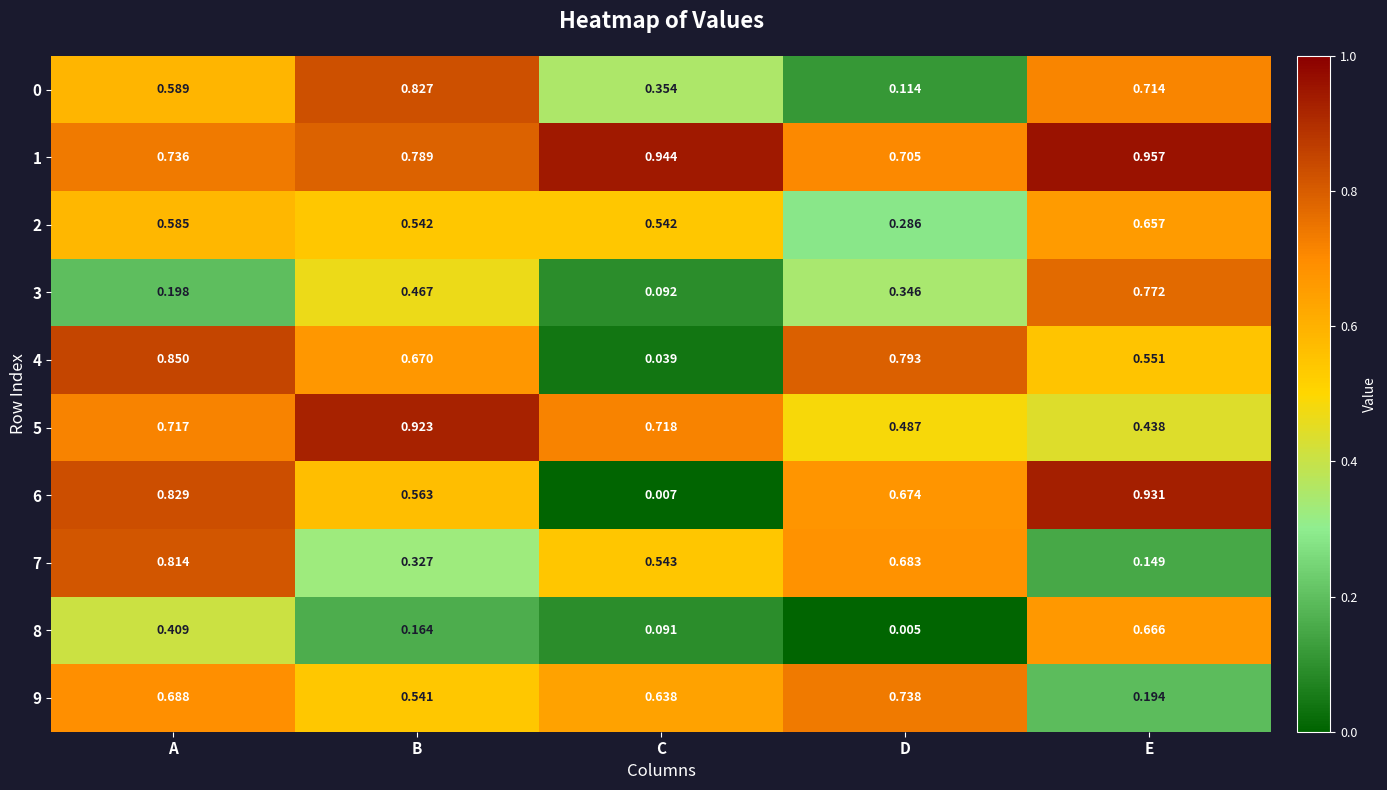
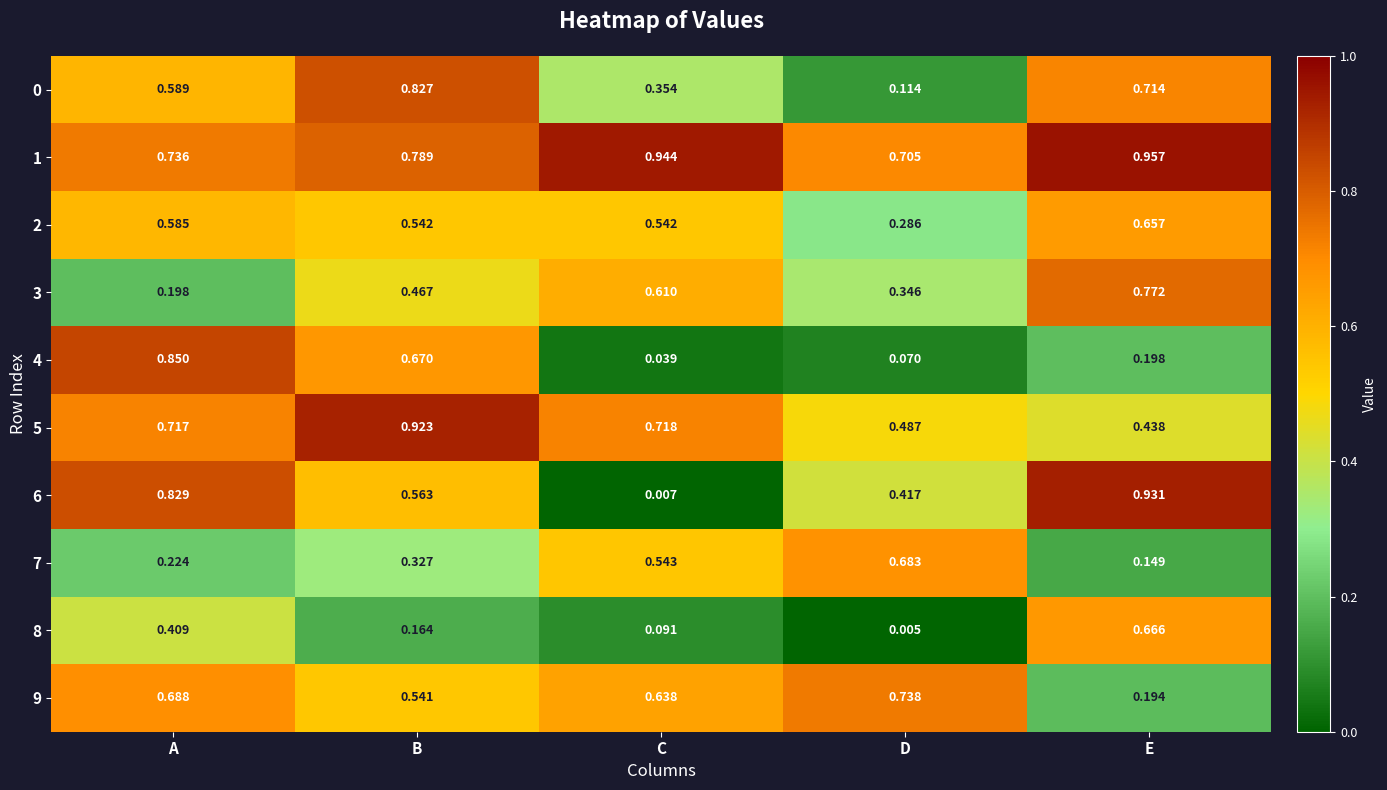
3, C: 0.092 -> 0.610
4, D: 0.793 -> 0.070
4, E: 0.551 -> 0.198
6, D: 0.674 -> 0.417
7, A: 0.814 -> 0.224
